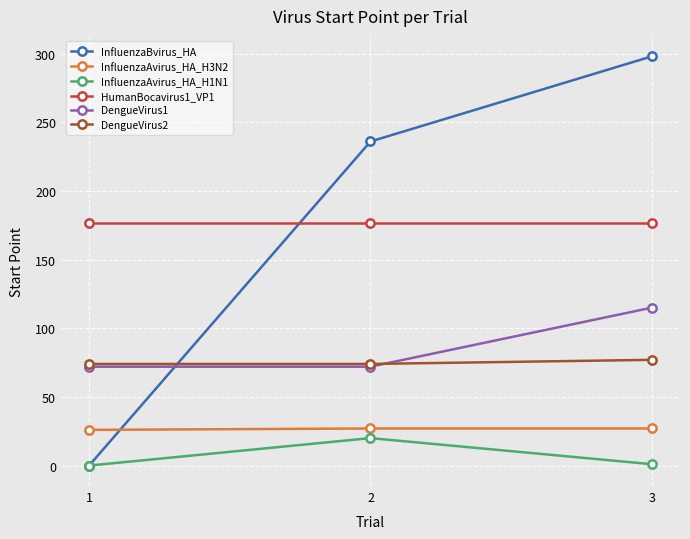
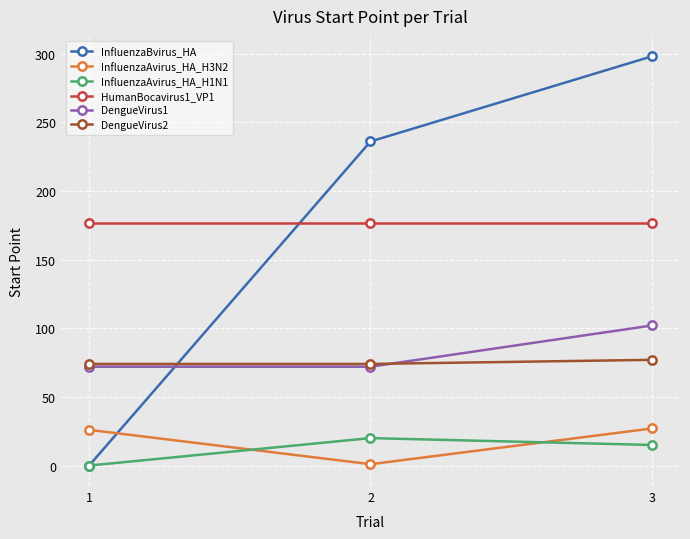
InfluenzaAvirus_HA_H3N2, 2: 27 -> 1
InfluenzaAvirus_HA_H1N1, 3: 1 -> 15
DengueVirus1, 3: 115 -> 102
